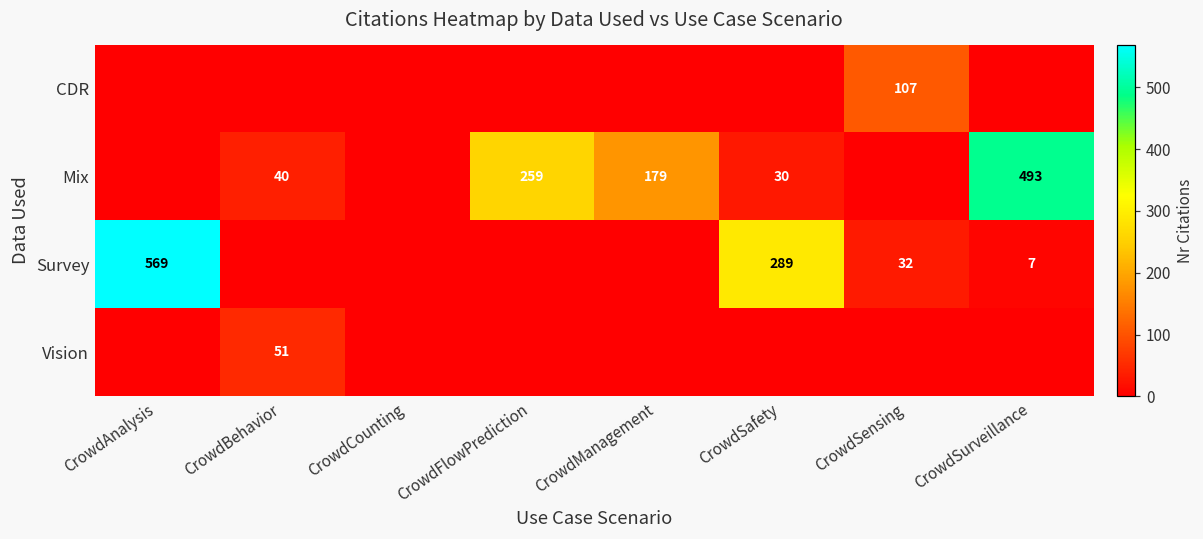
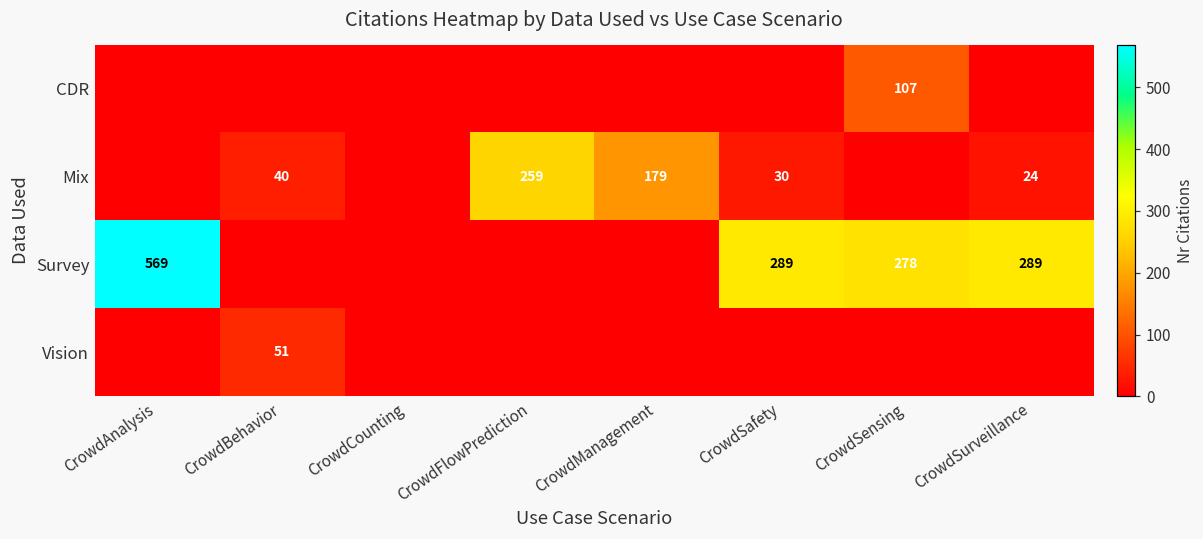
Mix, CrowdSurveillance: 493 -> 24
Survey, CrowdSensing: 32 -> 278
Survey, CrowdSurveillance: 7 -> 289
